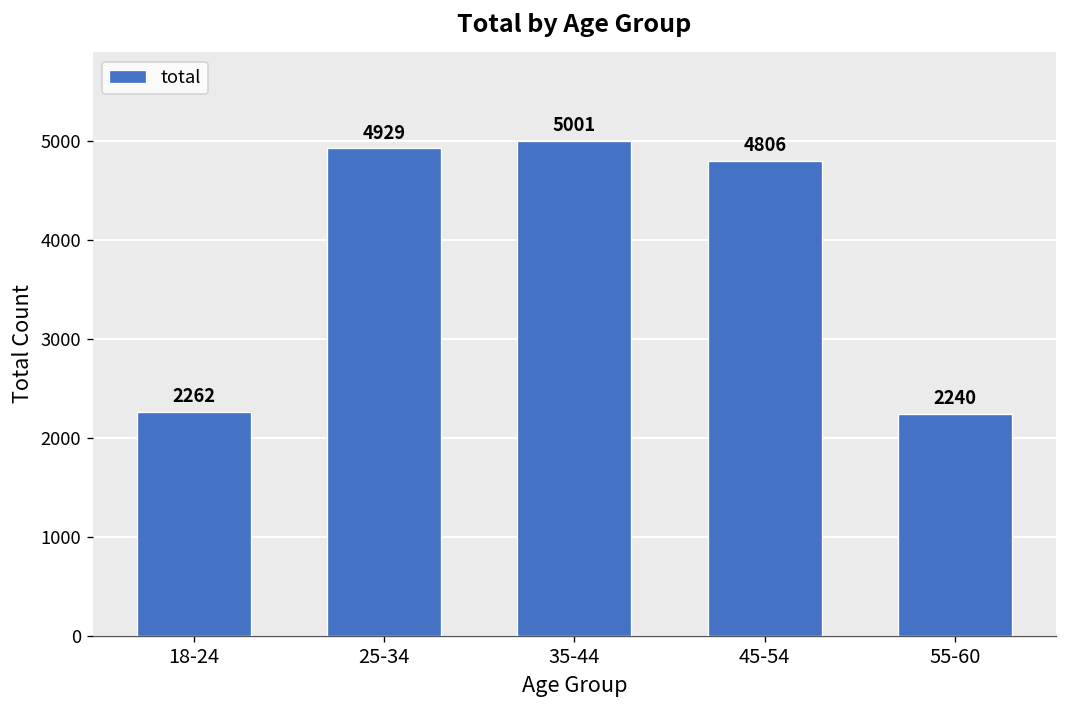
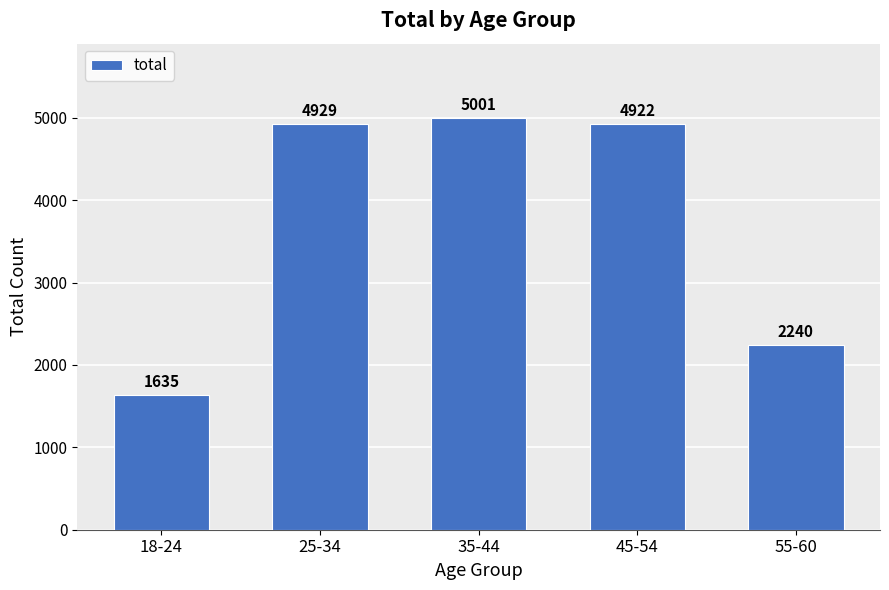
18-24: 2262 -> 1635
45-54: 4806 -> 4922
